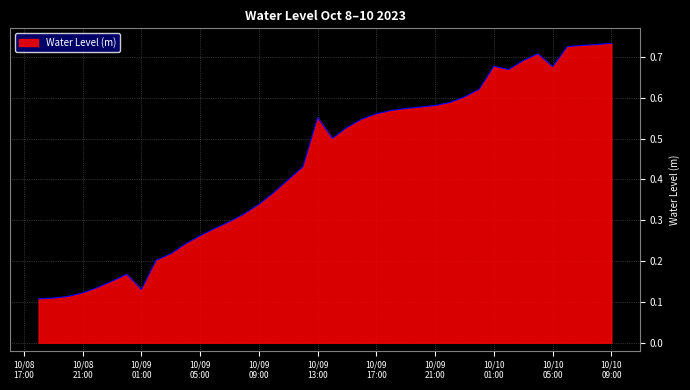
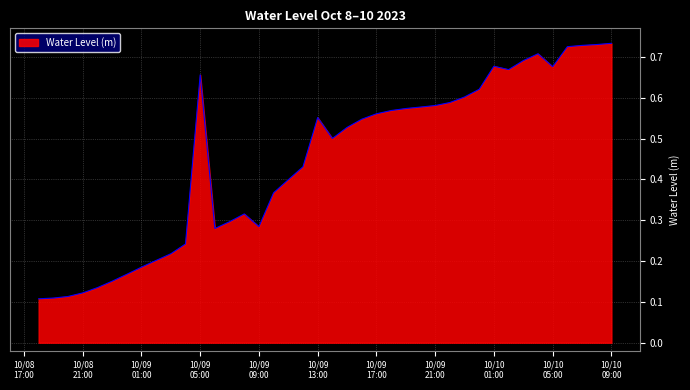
10/09 01:00: 0.13 -> 0.18
10/09 05:00: 0.26 -> 0.66
10/09 09:00: 0.34 -> 0.28
